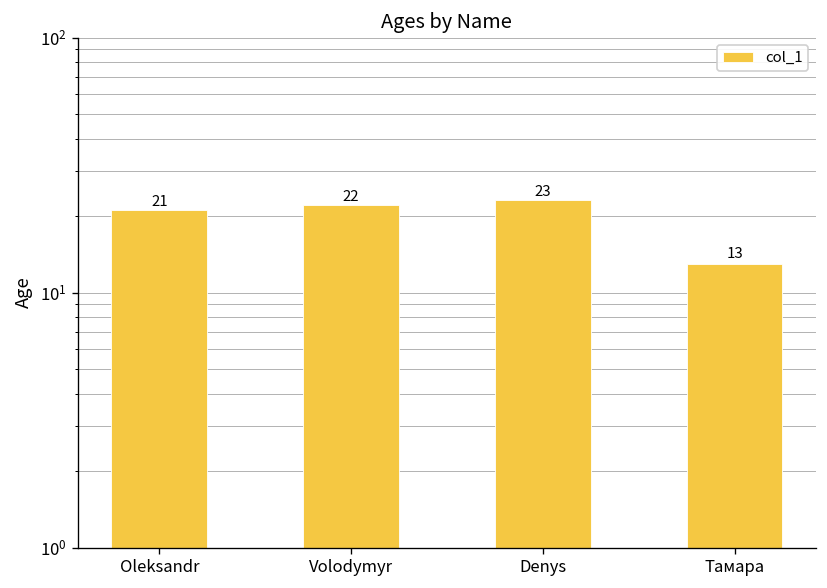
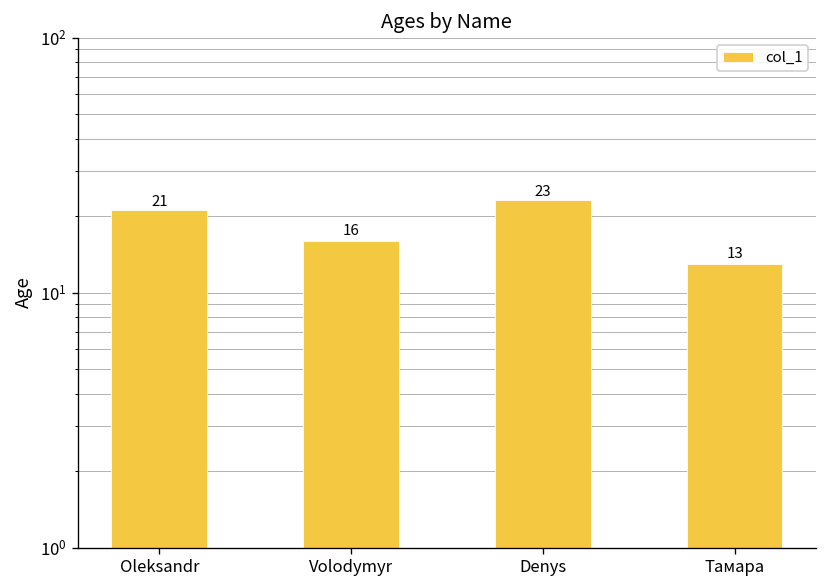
Volodymyr: 22 -> 16
